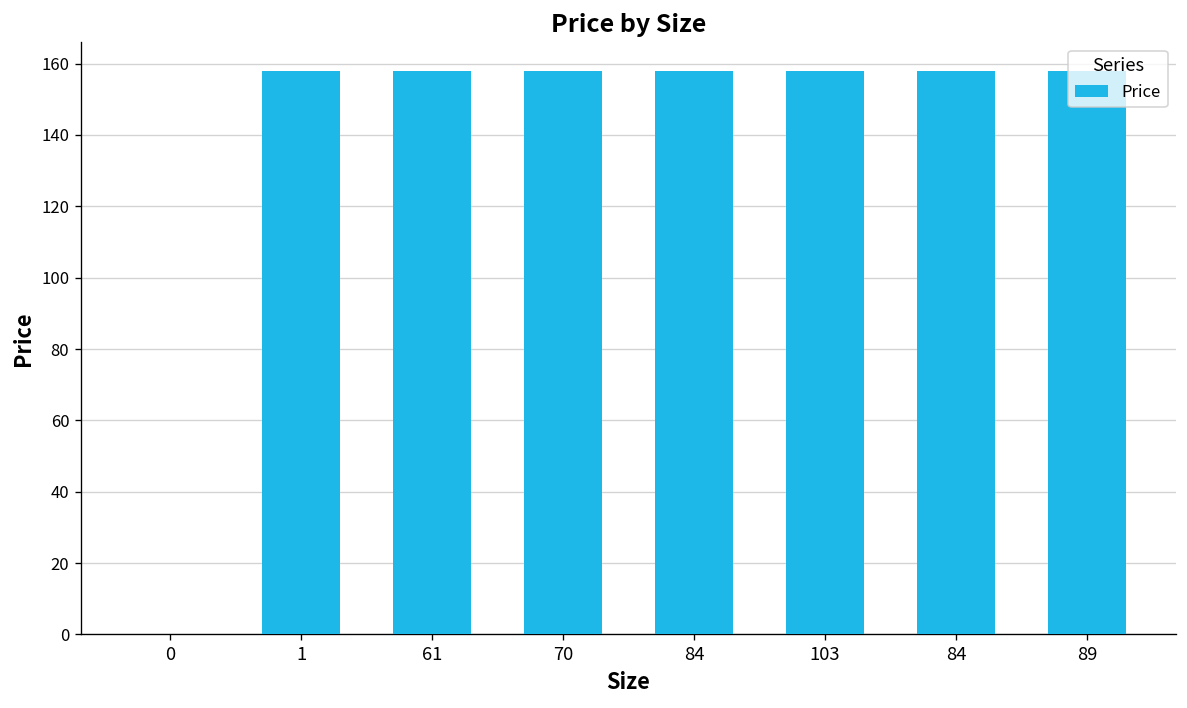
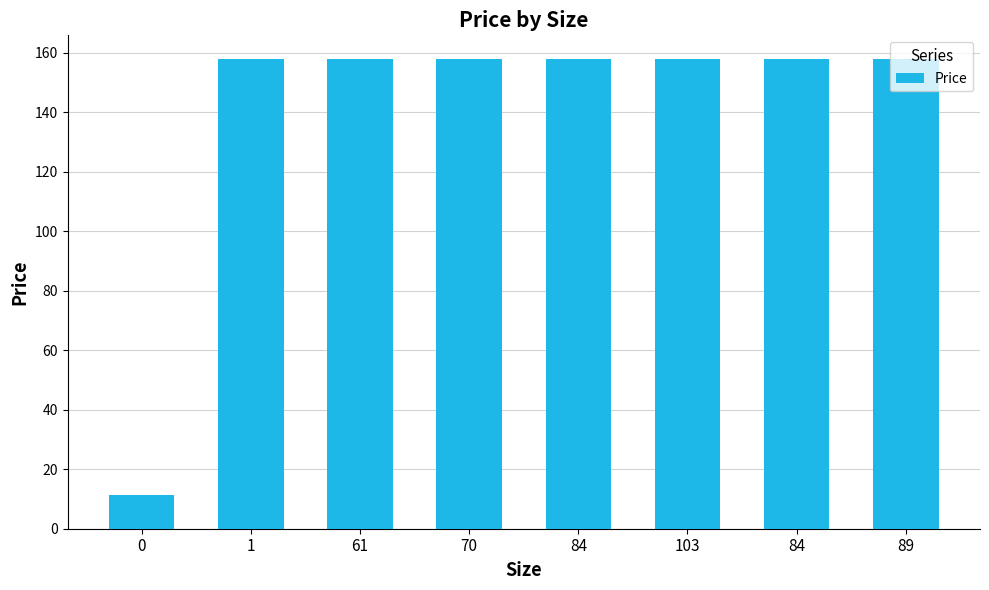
0: 0 -> 11
